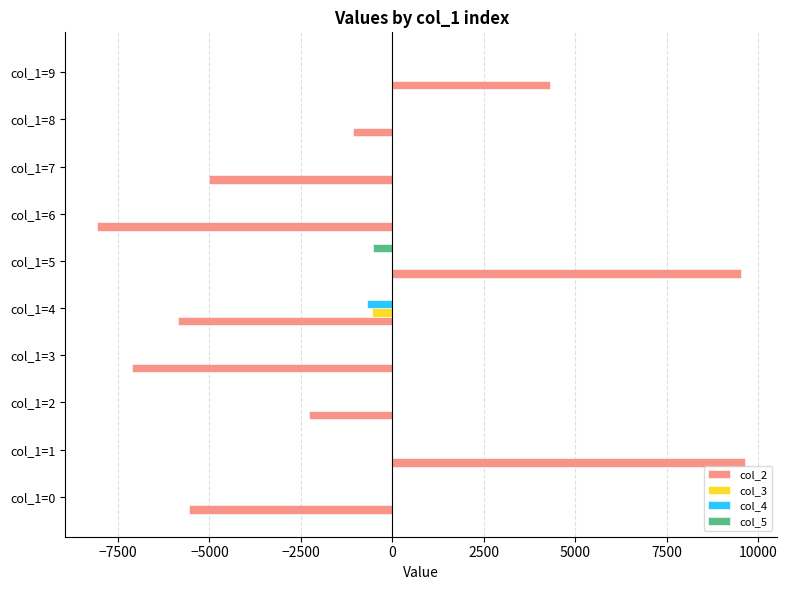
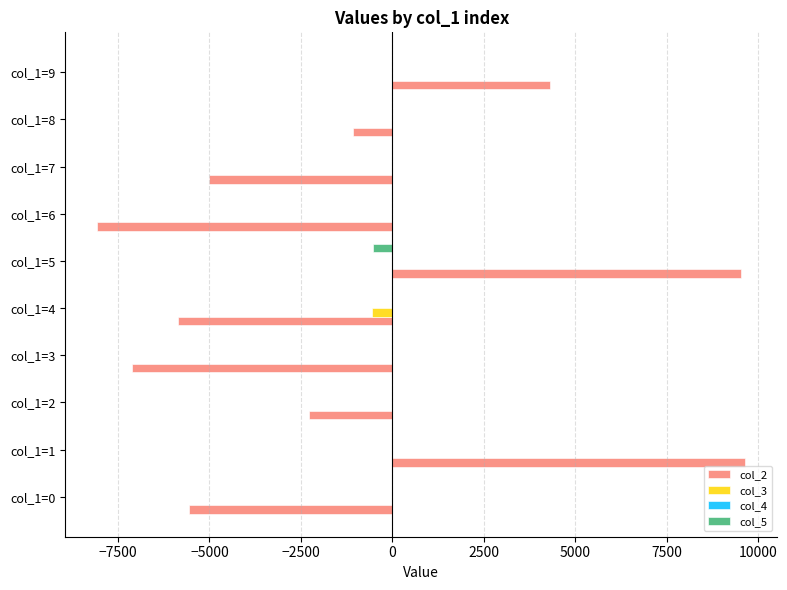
col_4, col_1=4: -700 -> 0
